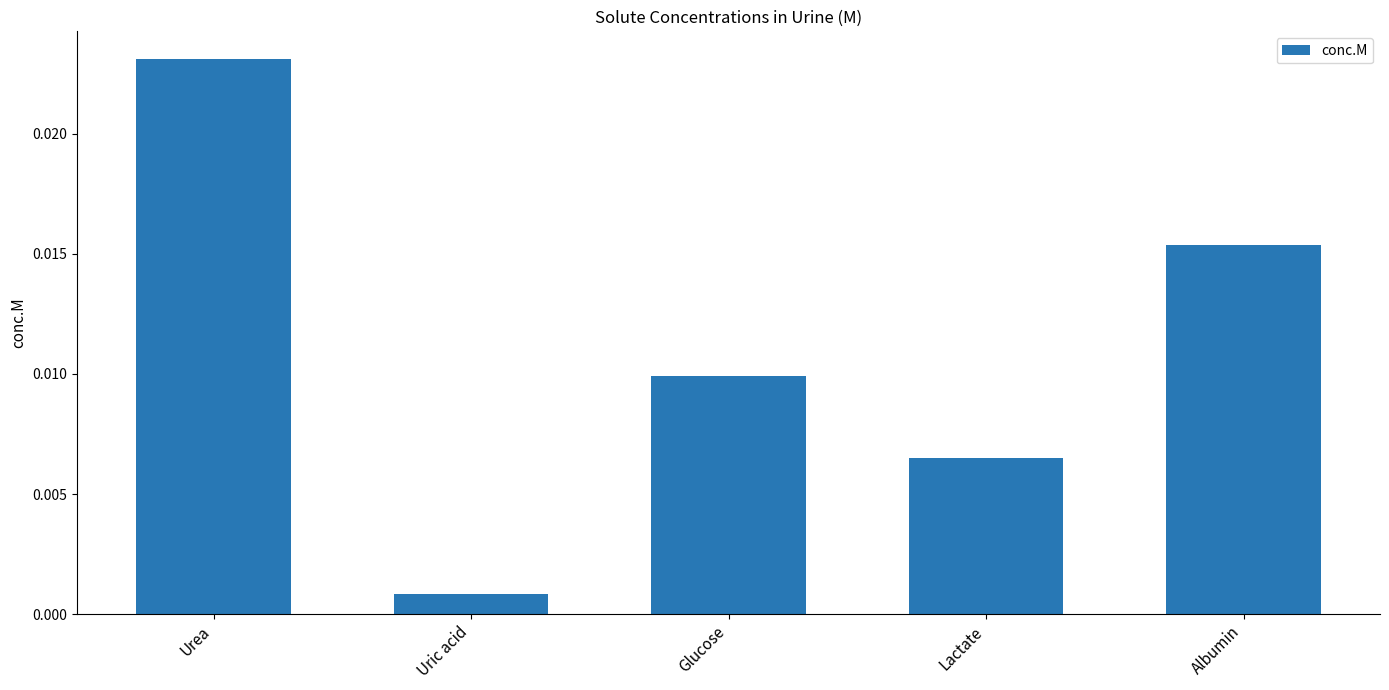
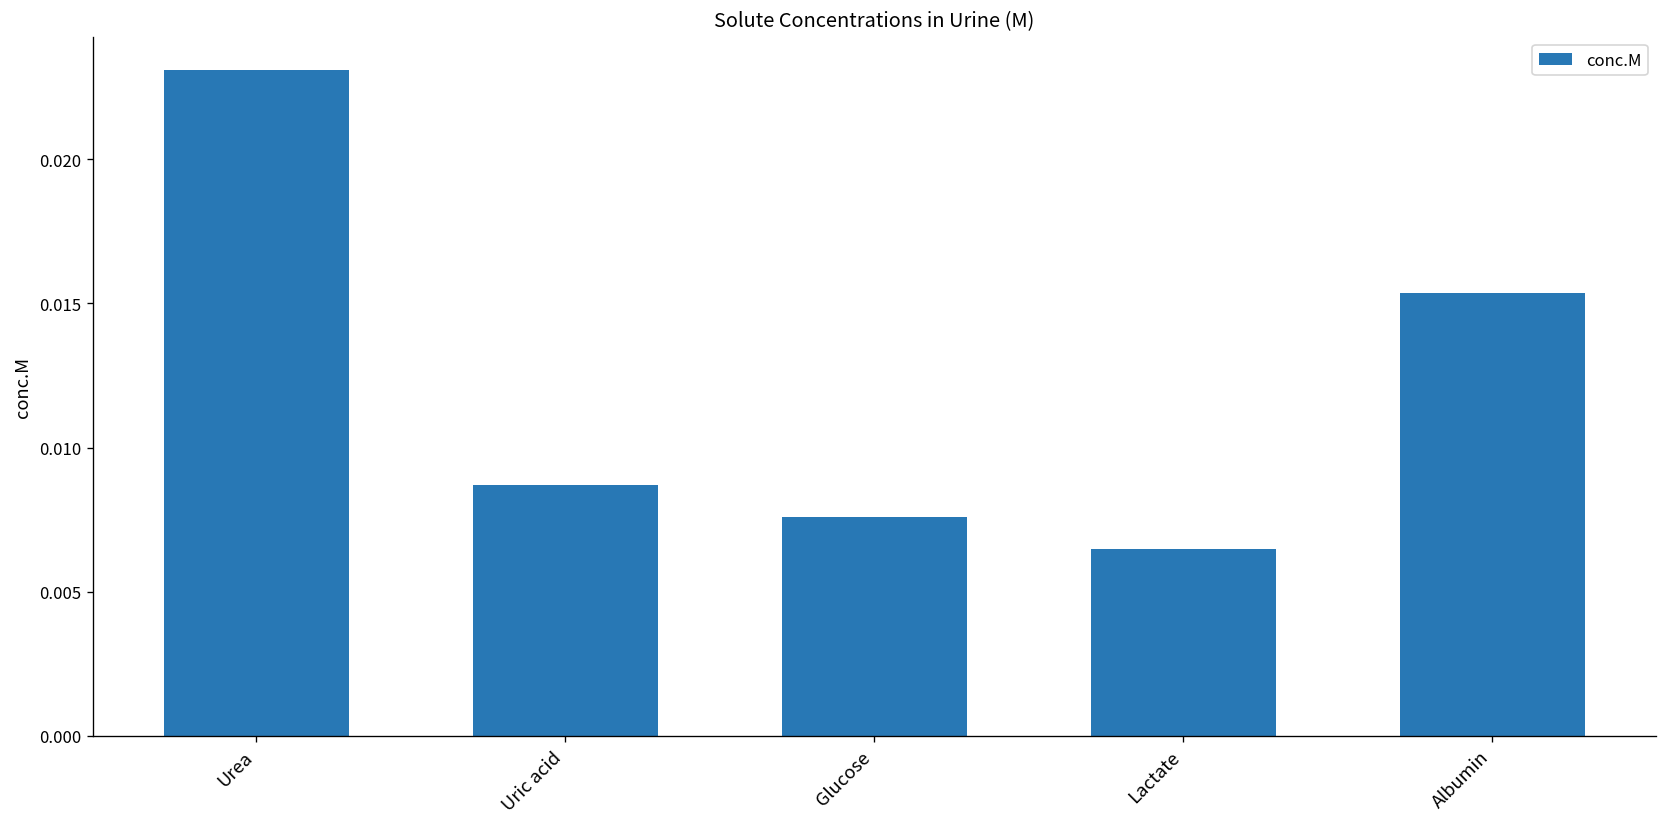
Uric acid: 0.0008 -> 0.0087
Glucose: 0.0099 -> 0.0076
